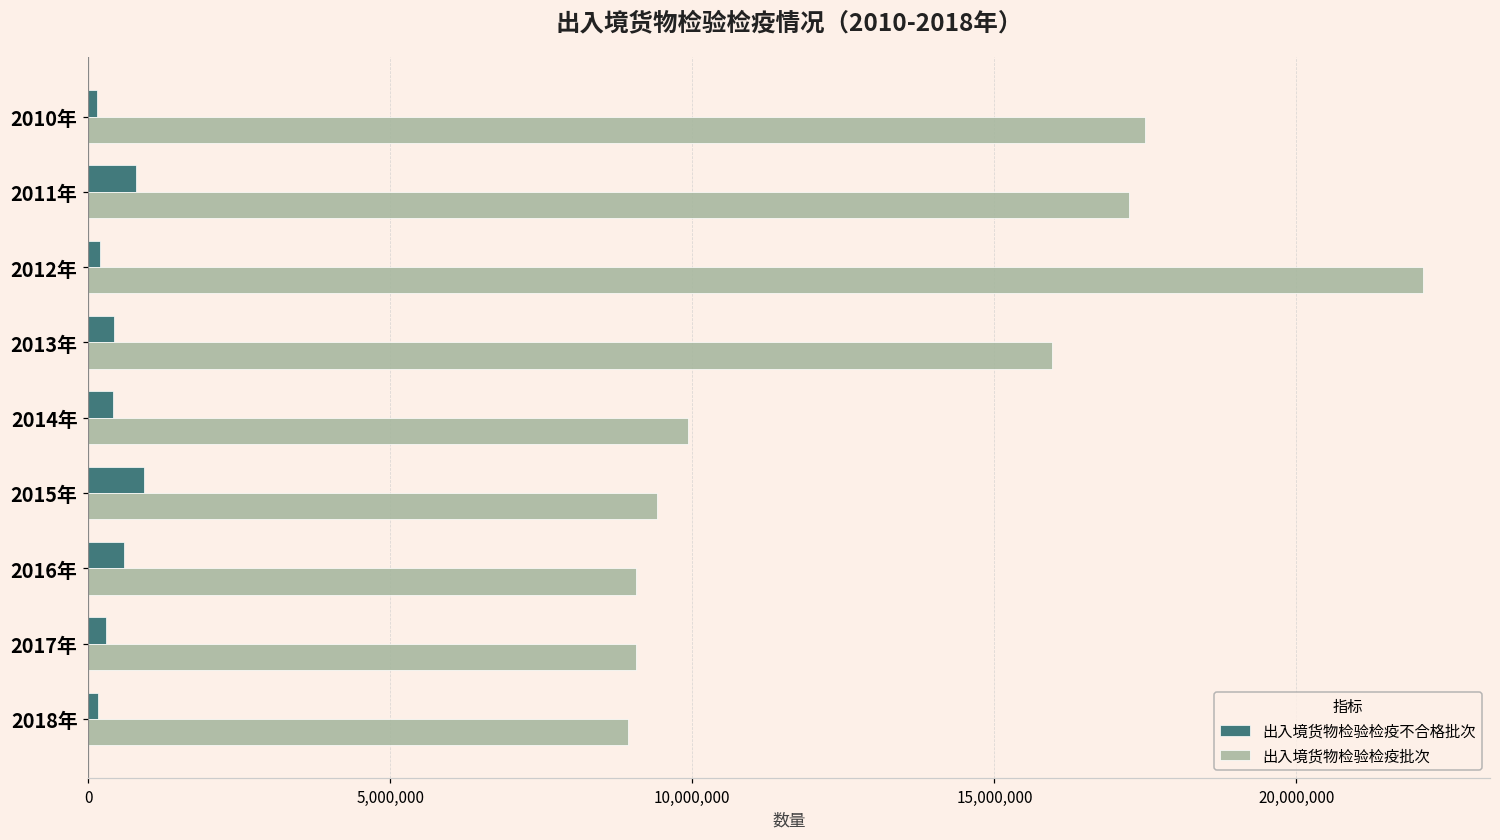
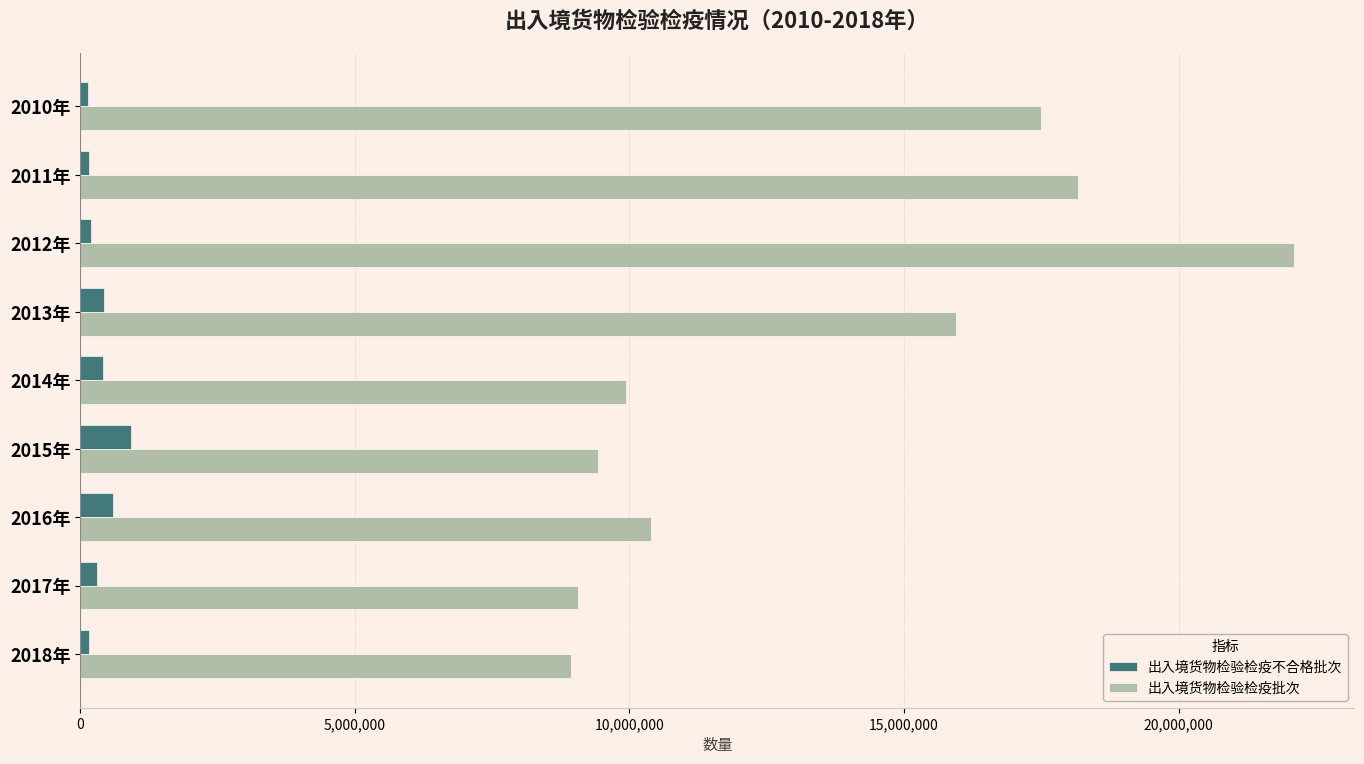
出入境货物检验检疫不合格批次, 2011年: 800,000 -> 200,000
出入境货物检验检疫批次, 2011年: 17,200,000 -> 18,200,000
出入境货物检验检疫批次, 2016年: 9,100,000 -> 10,400,000
